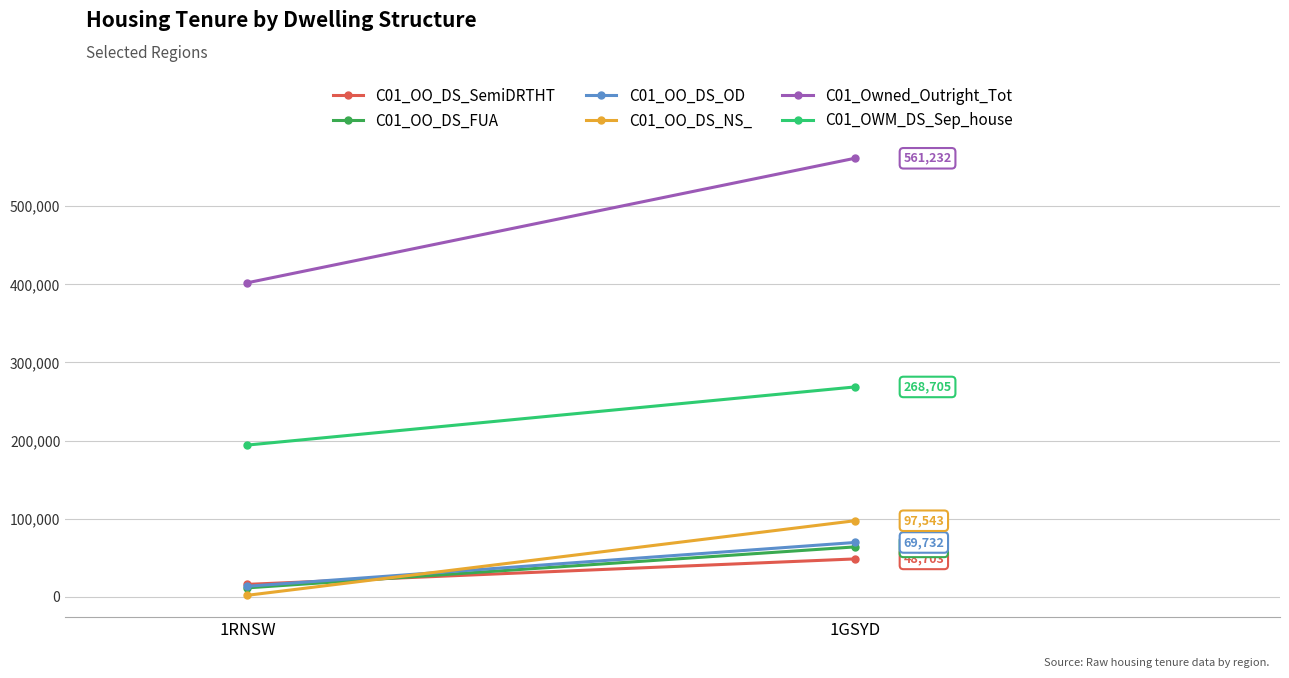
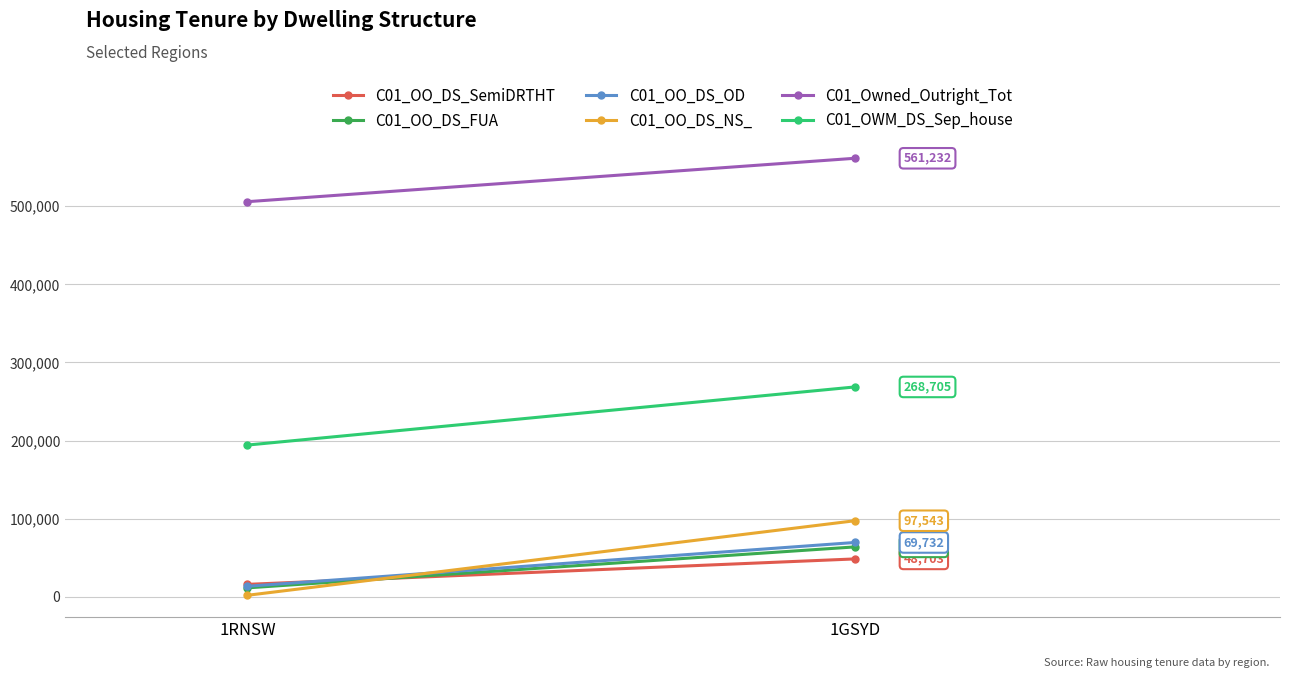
C01_Owned_Outright_Tot, 1RNSW: 400,000 -> 510,000
